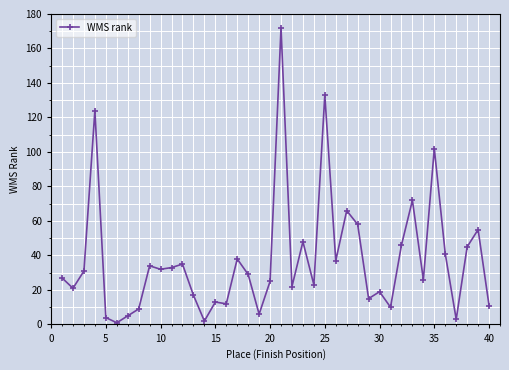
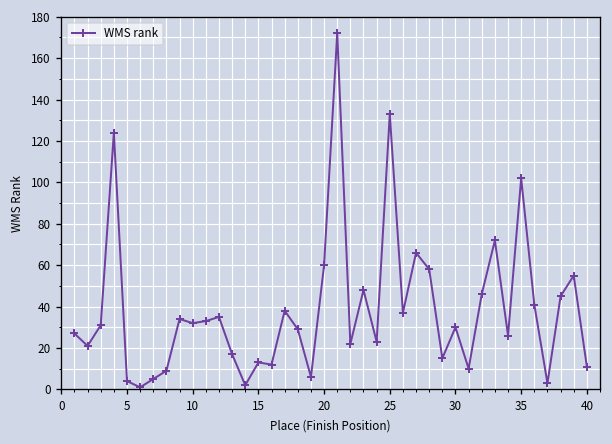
20: 25 -> 60
30: 19 -> 30
